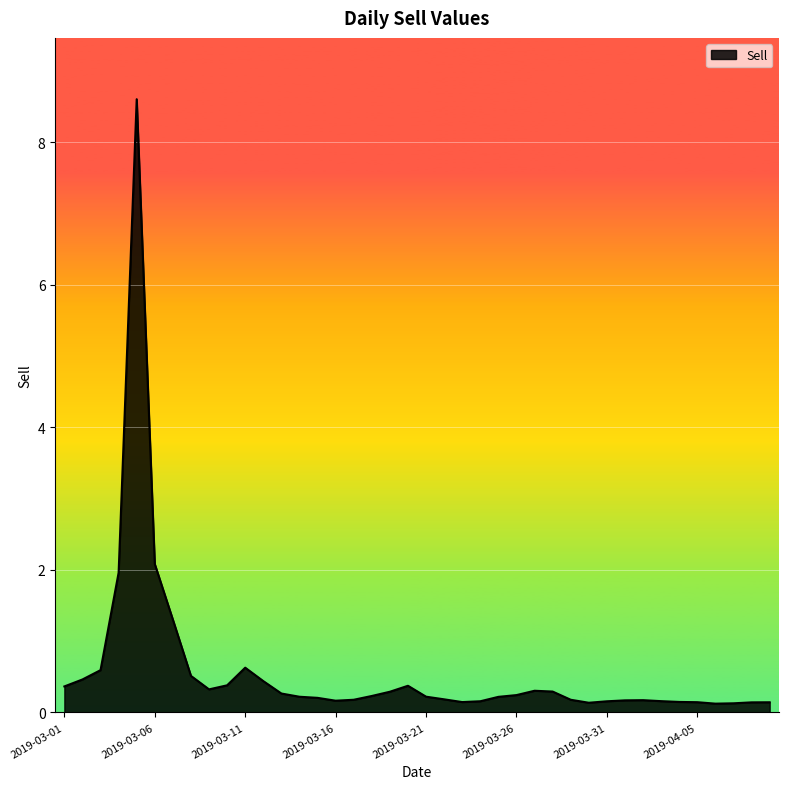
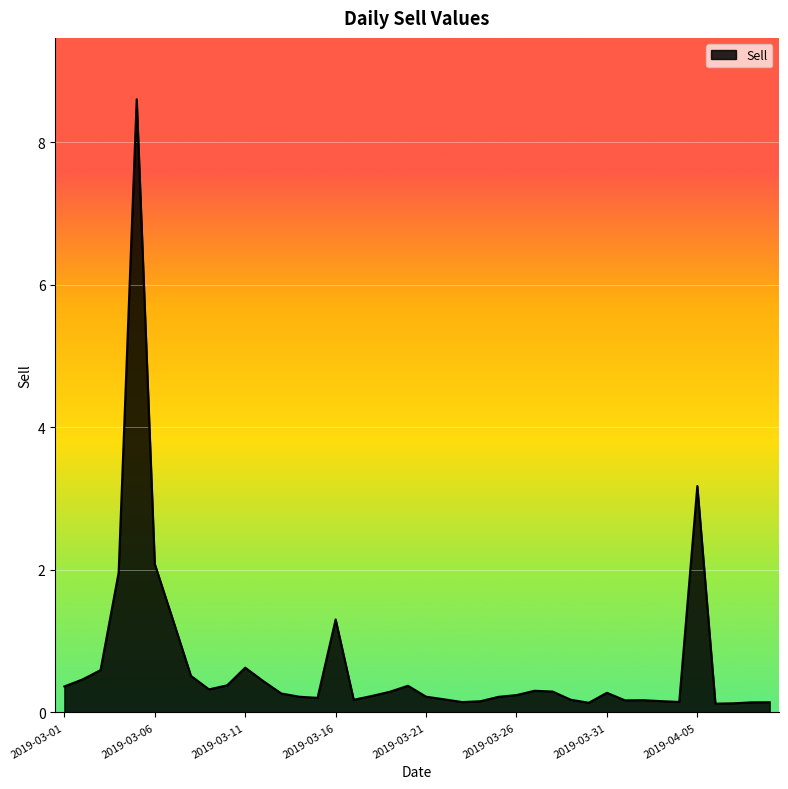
2019-03-16: 0.2 -> 1.3
2019-03-31: 0.2 -> 0.3
2019-04-05: 0.1 -> 3.2
